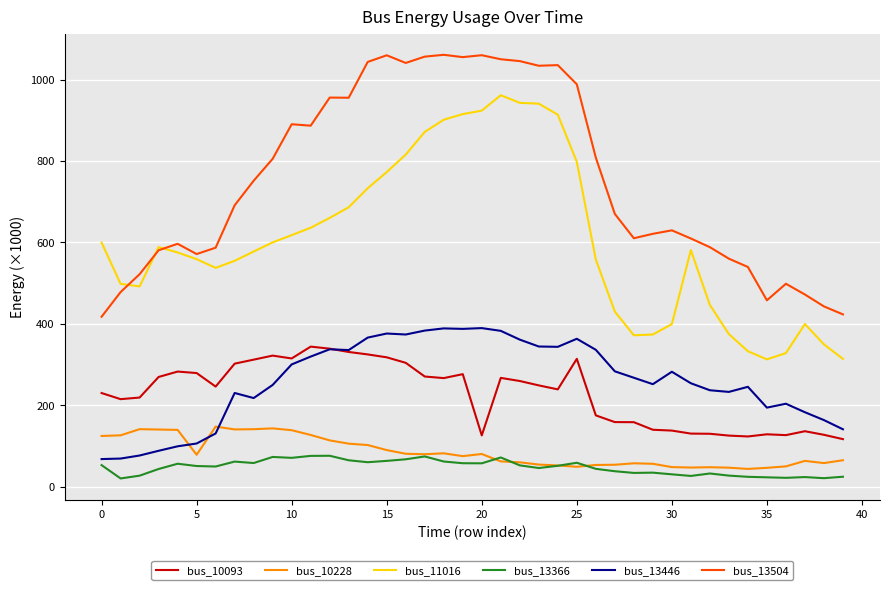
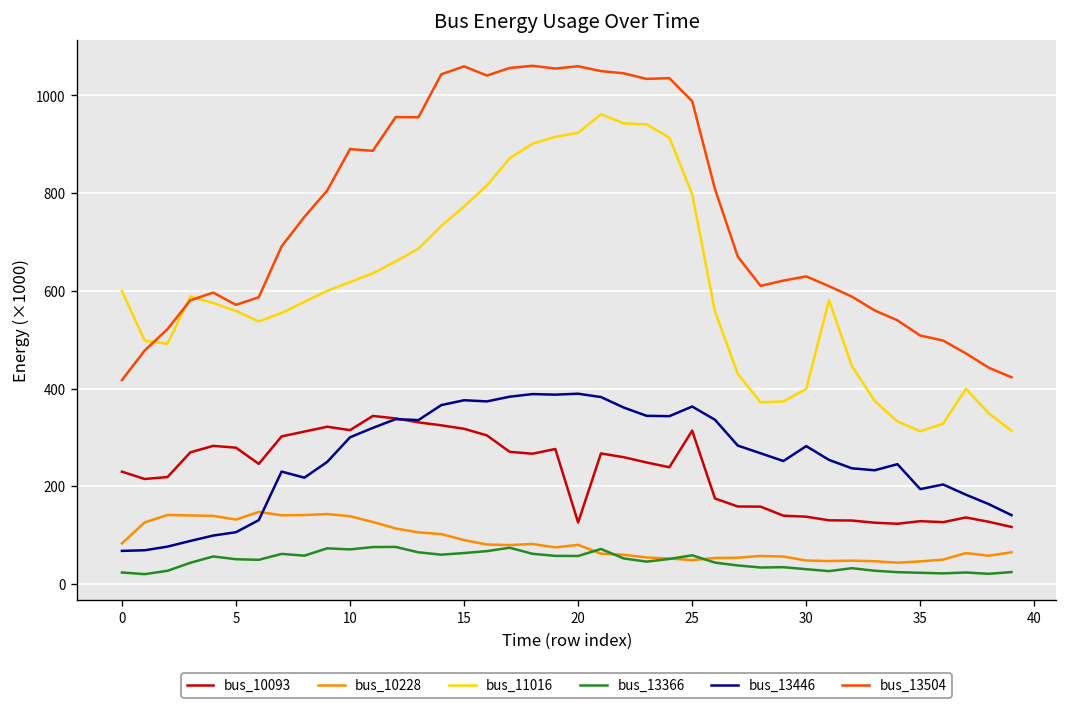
bus_10228, 0: 120 -> 80
bus_13366, 0: 50 -> 20
bus_10228, 5: 80 -> 130
bus_13504, 35: 460 -> 510
